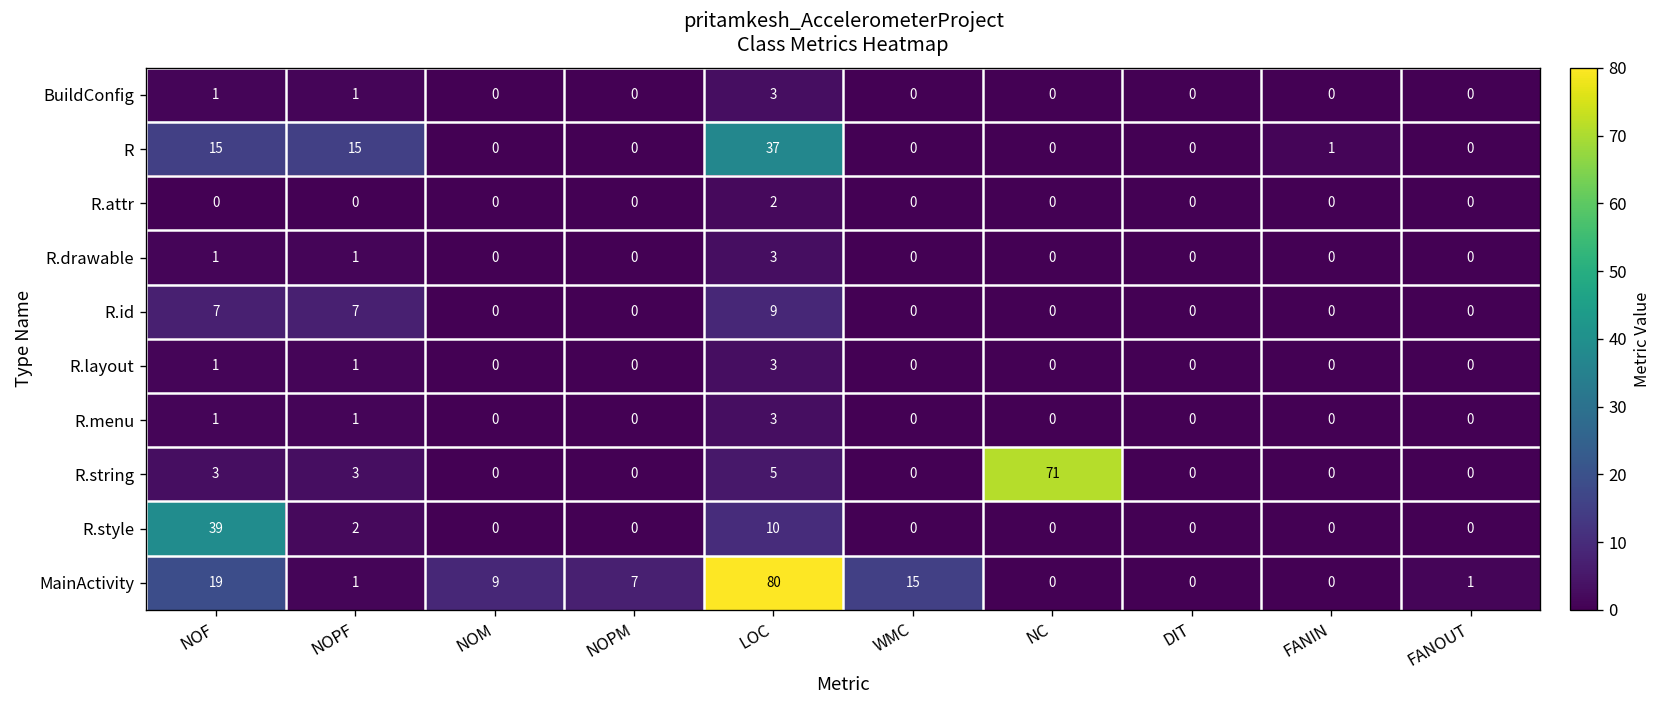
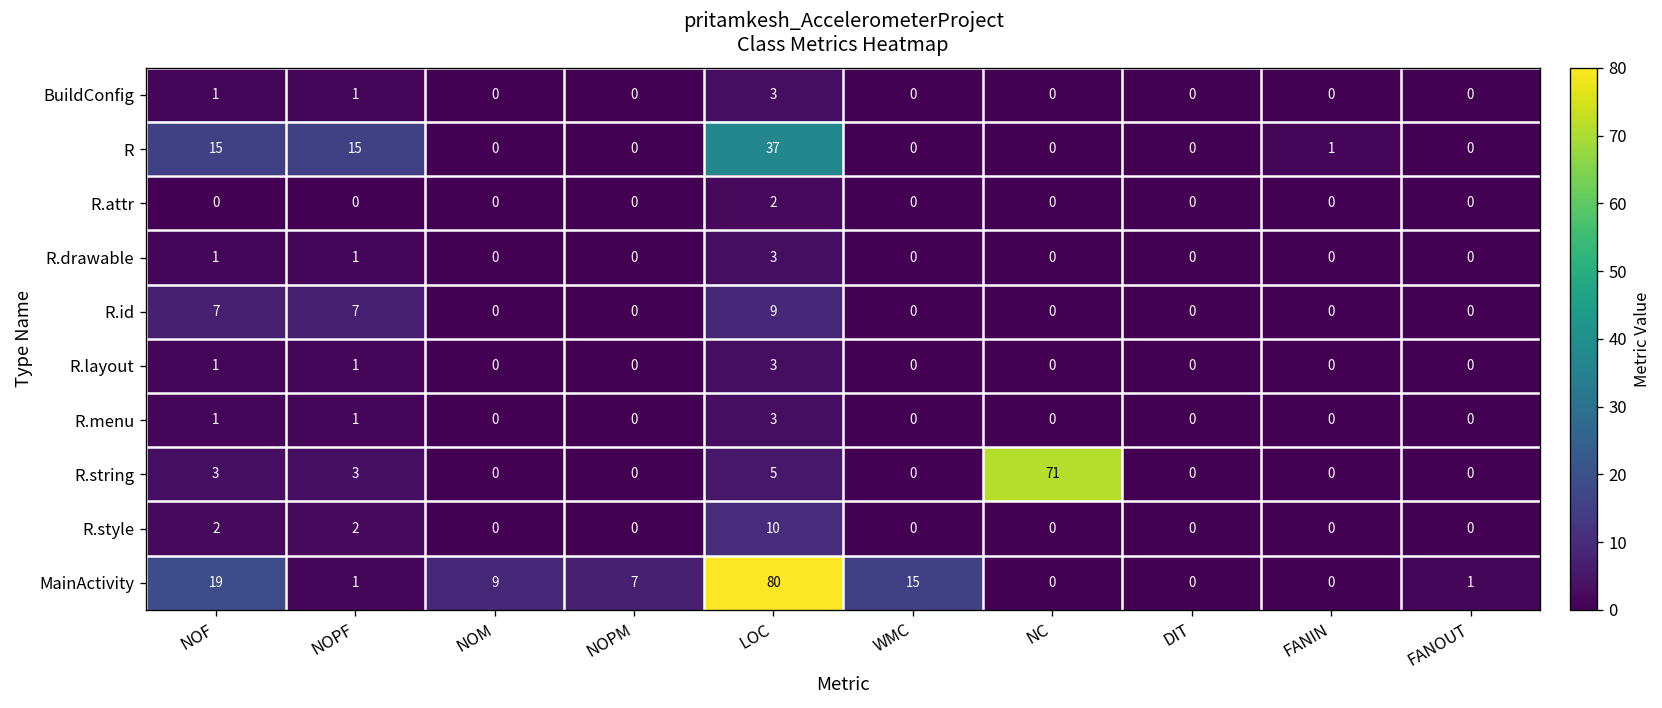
R.style, NOF: 39 -> 2
